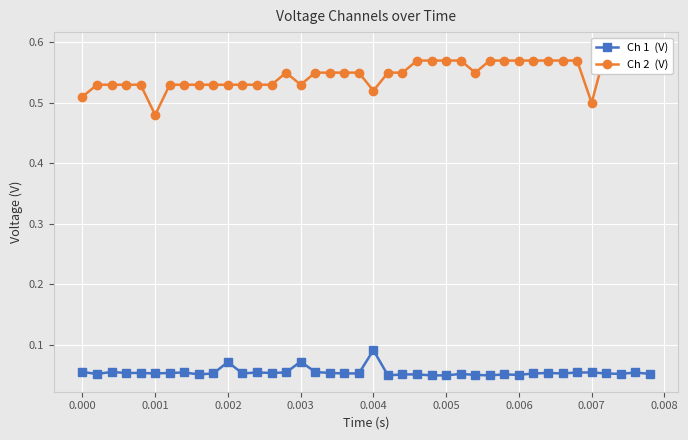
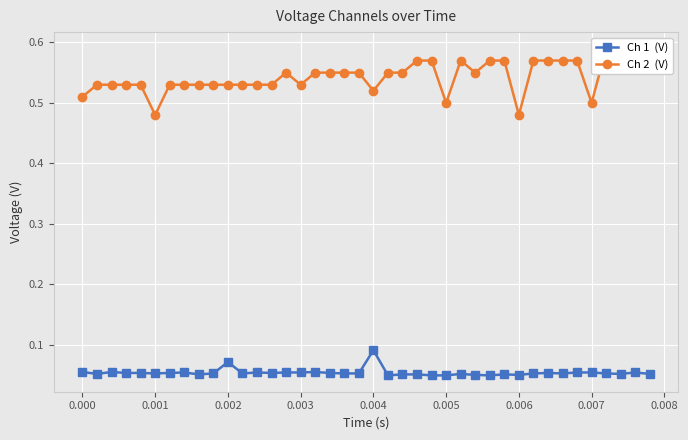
Ch 1 (V), 0.003: 0.07 -> 0.05
Ch 2 (V), 0.005: 0.57 -> 0.50
Ch 2 (V), 0.006: 0.57 -> 0.48
